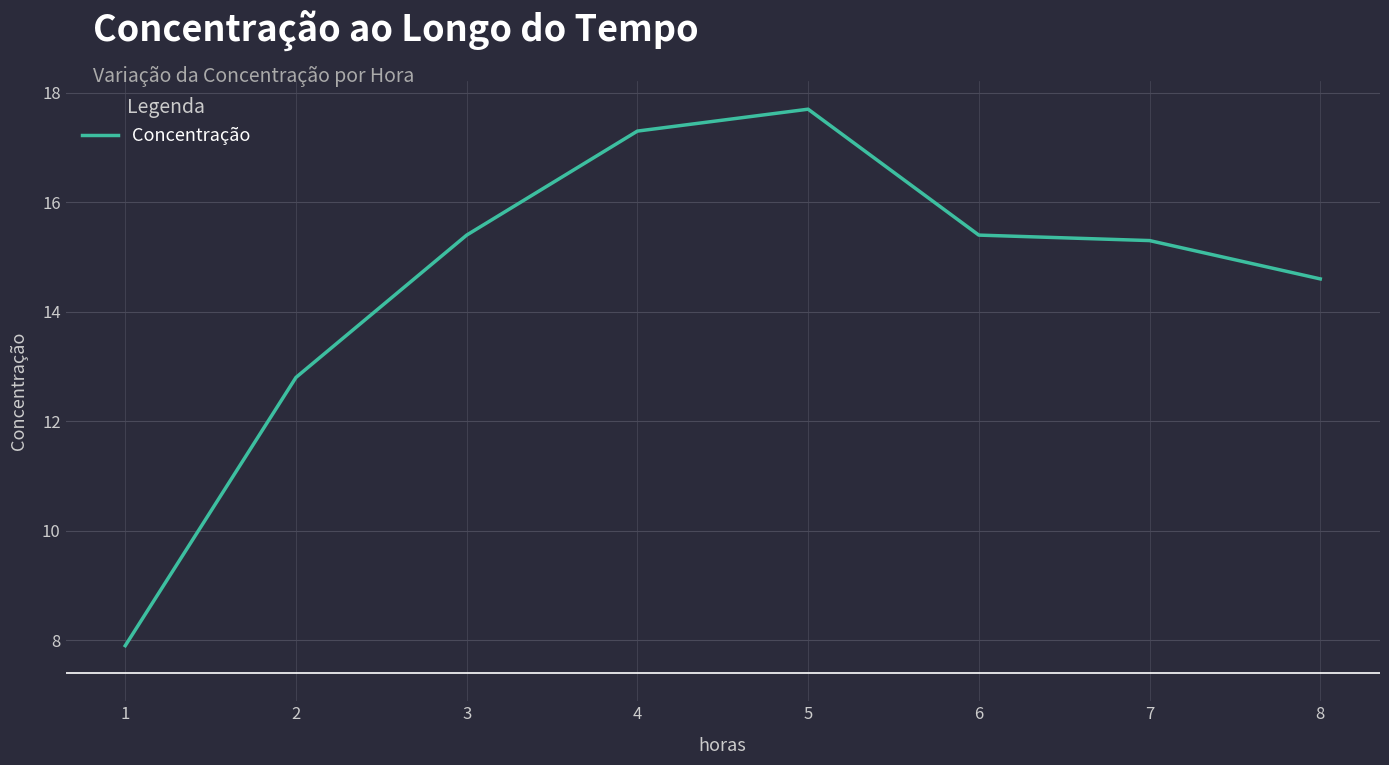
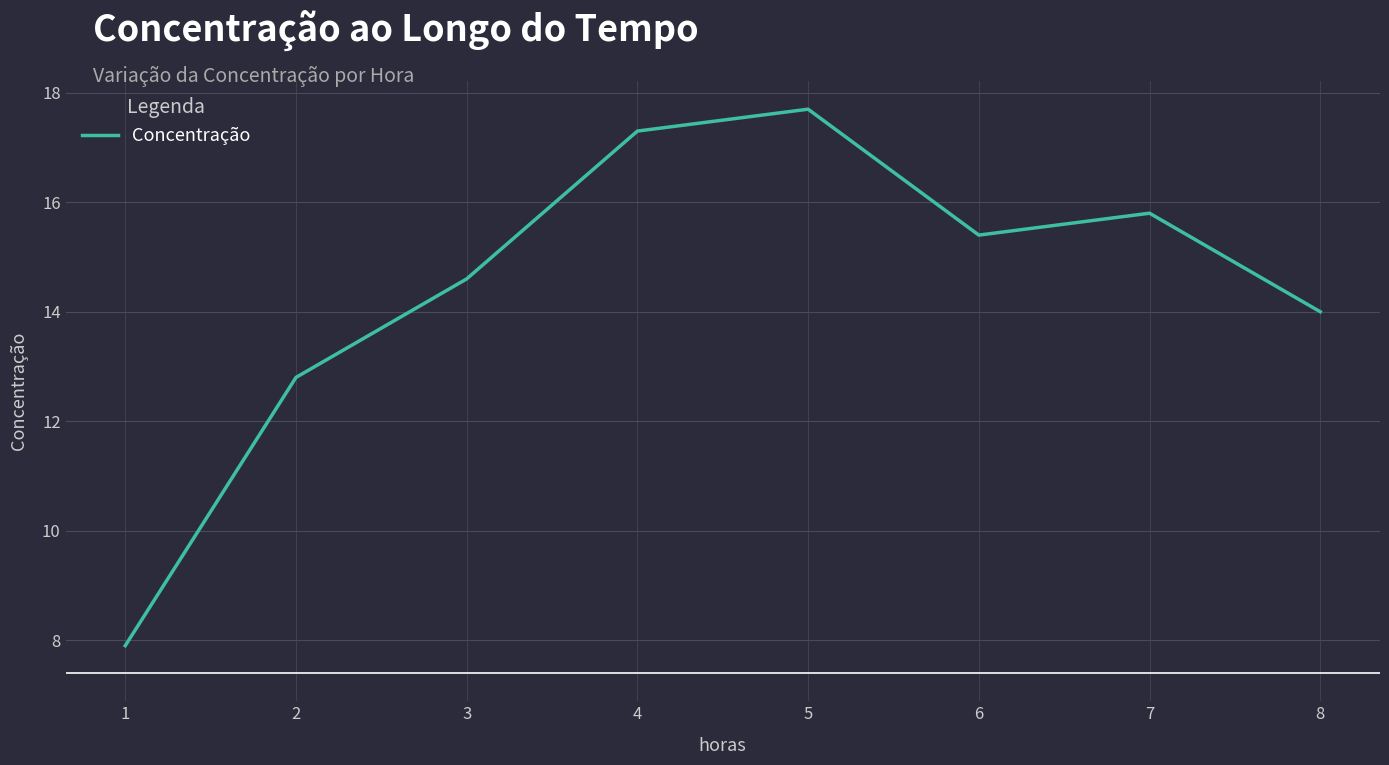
3: 15.4 -> 14.6
7: 15.3 -> 15.8
8: 14.6 -> 14.0
